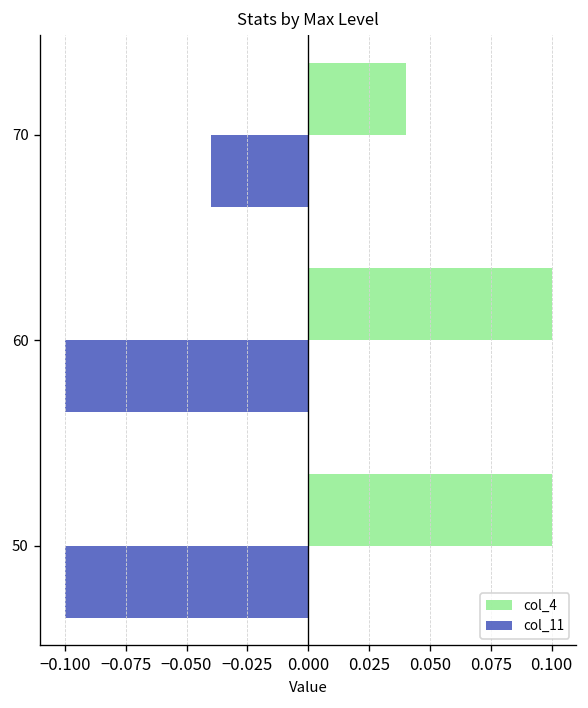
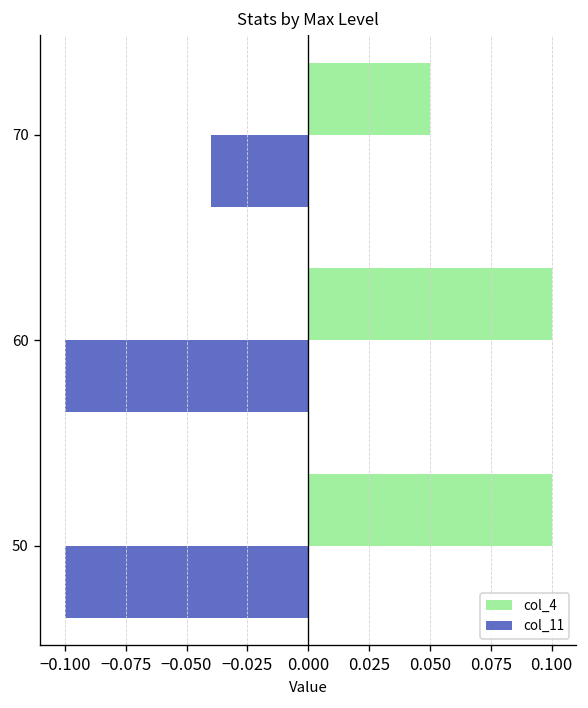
col_4, 70: 0.04 -> 0.05
